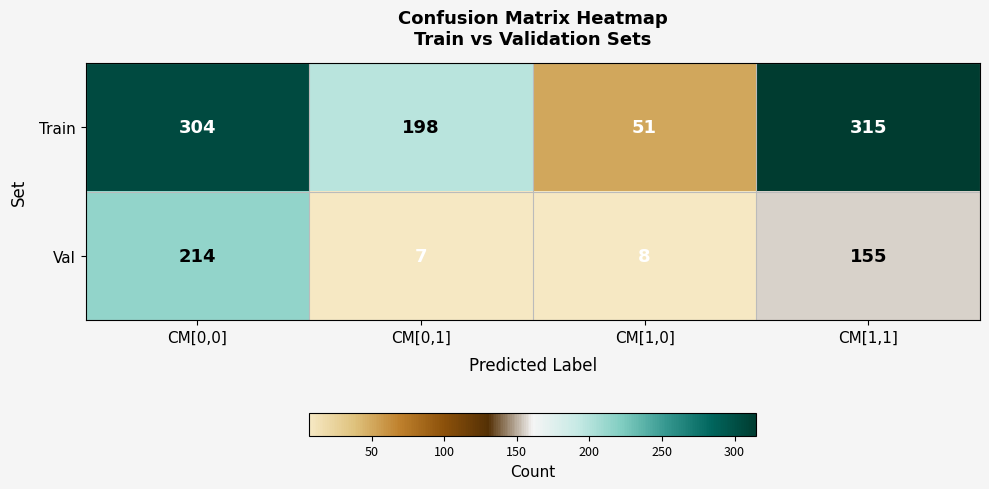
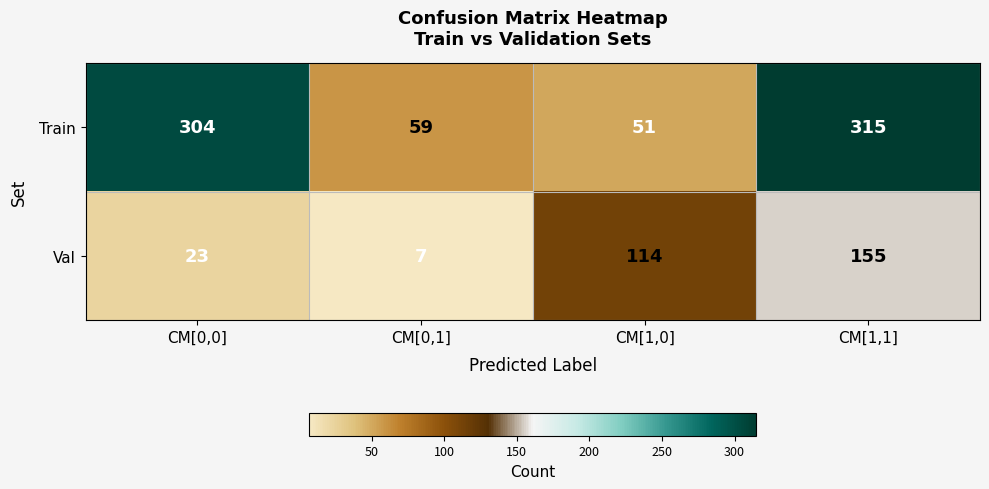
Train, CM[0,1]: 198 -> 59
Val, CM[0,0]: 214 -> 23
Val, CM[1,0]: 8 -> 114
